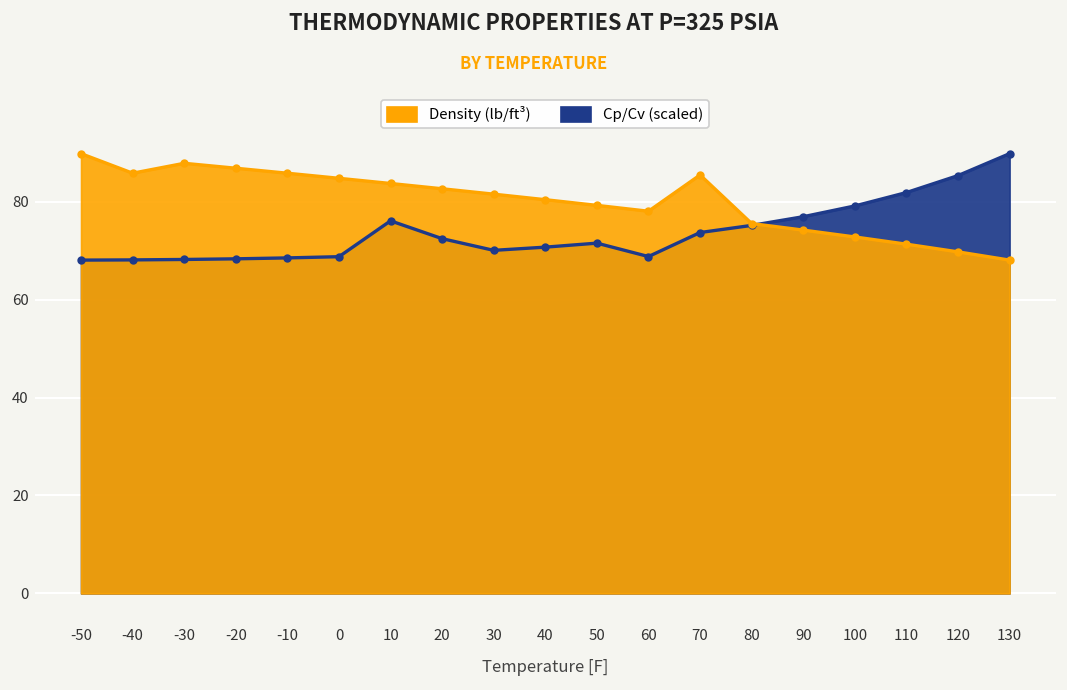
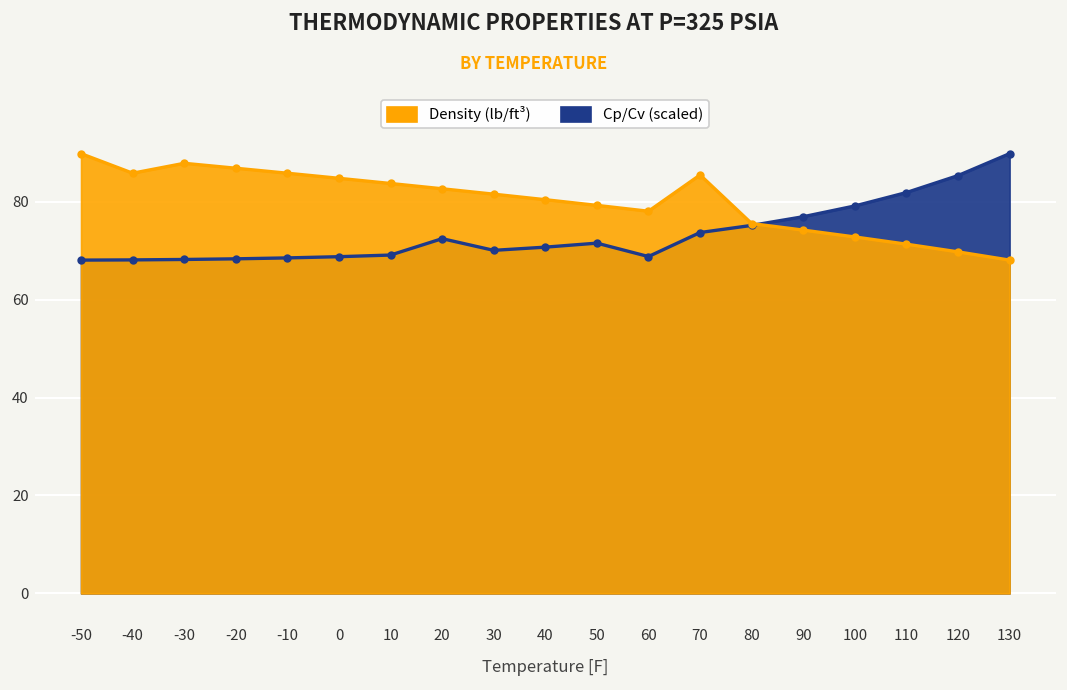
Cp/Cv (scaled), 10: 76 -> 69
